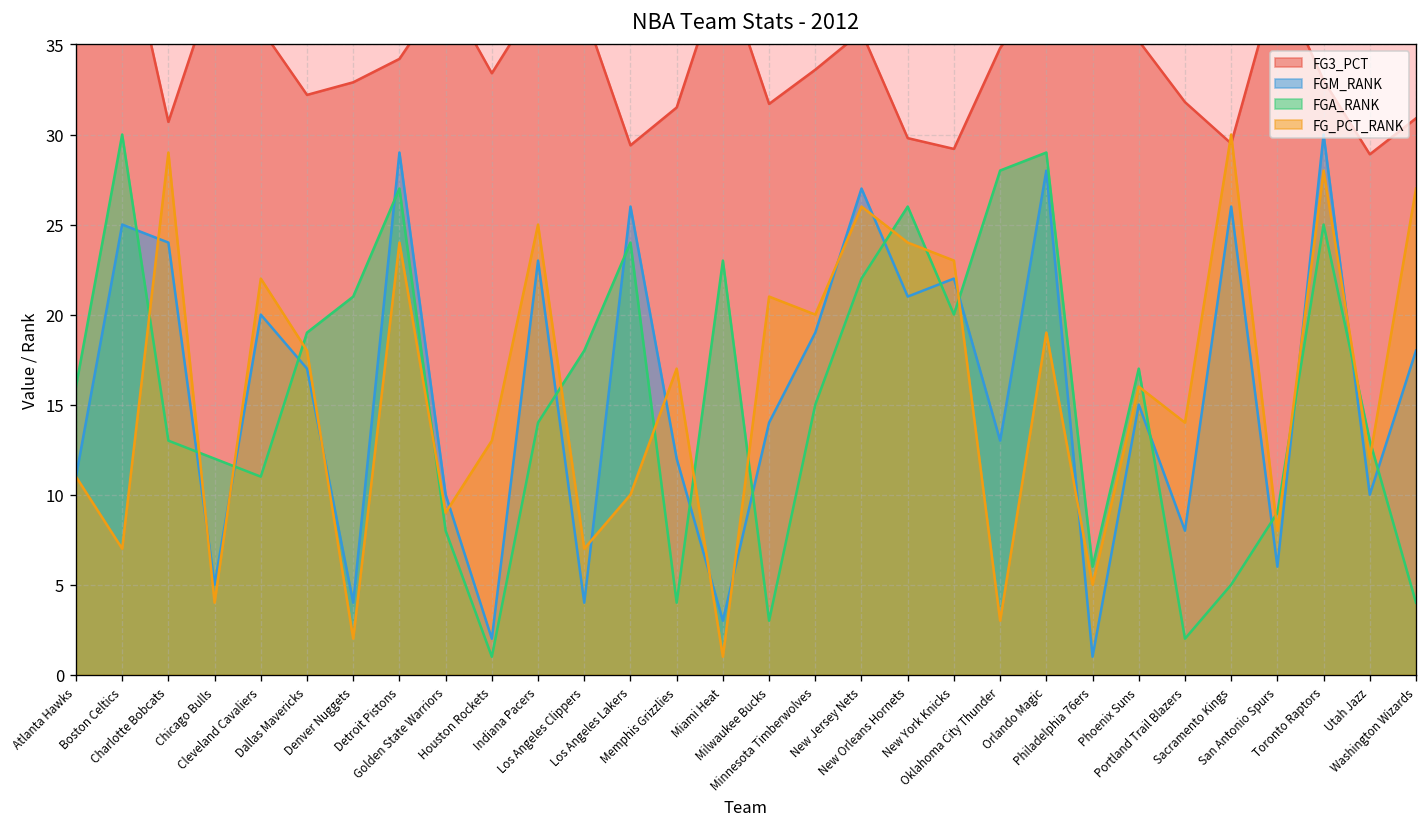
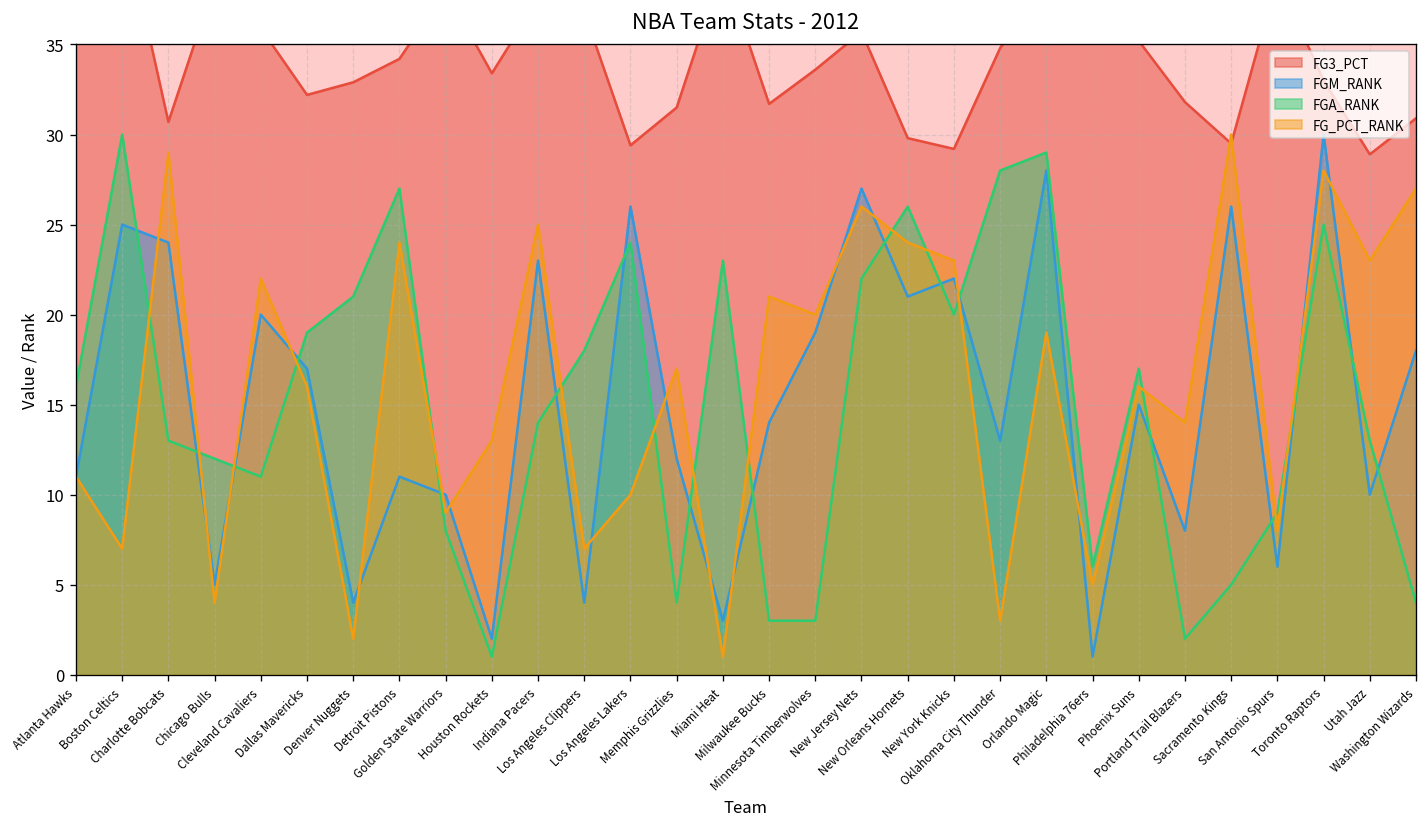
FG_PCT_RANK, Dallas Mavericks: 18 -> 16
FGM_RANK, Detroit Pistons: 29 -> 11
FGA_RANK, Minnesota Timberwolves: 15 -> 3
FG_PCT_RANK, Utah Jazz: 12 -> 23
